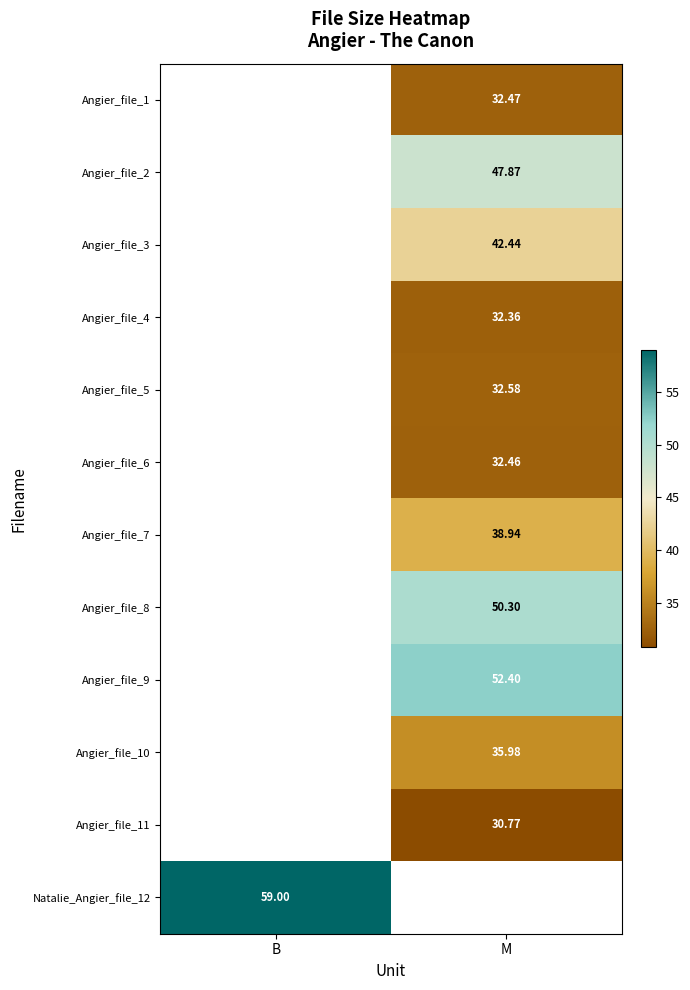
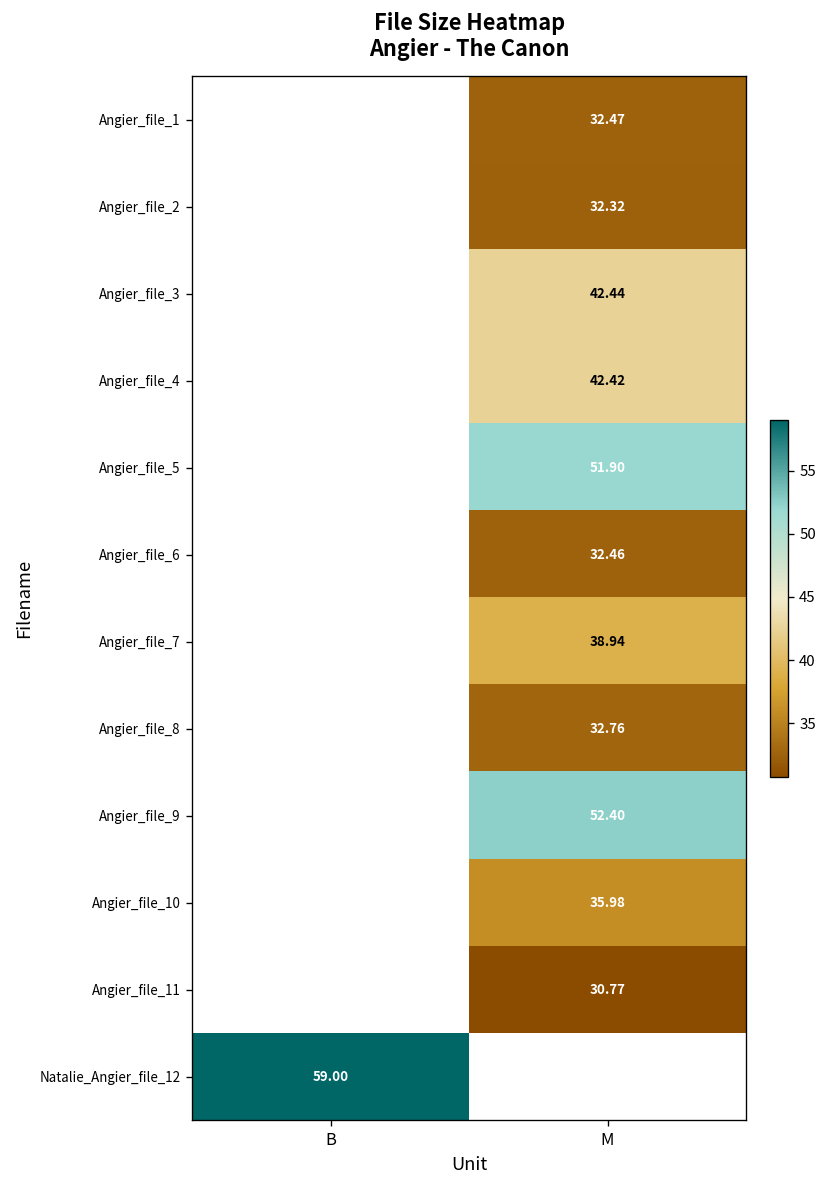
Angier_file_2, M: 47.87 -> 32.32
Angier_file_4, M: 32.36 -> 42.42
Angier_file_5, M: 32.58 -> 51.90
Angier_file_8, M: 50.30 -> 32.76
